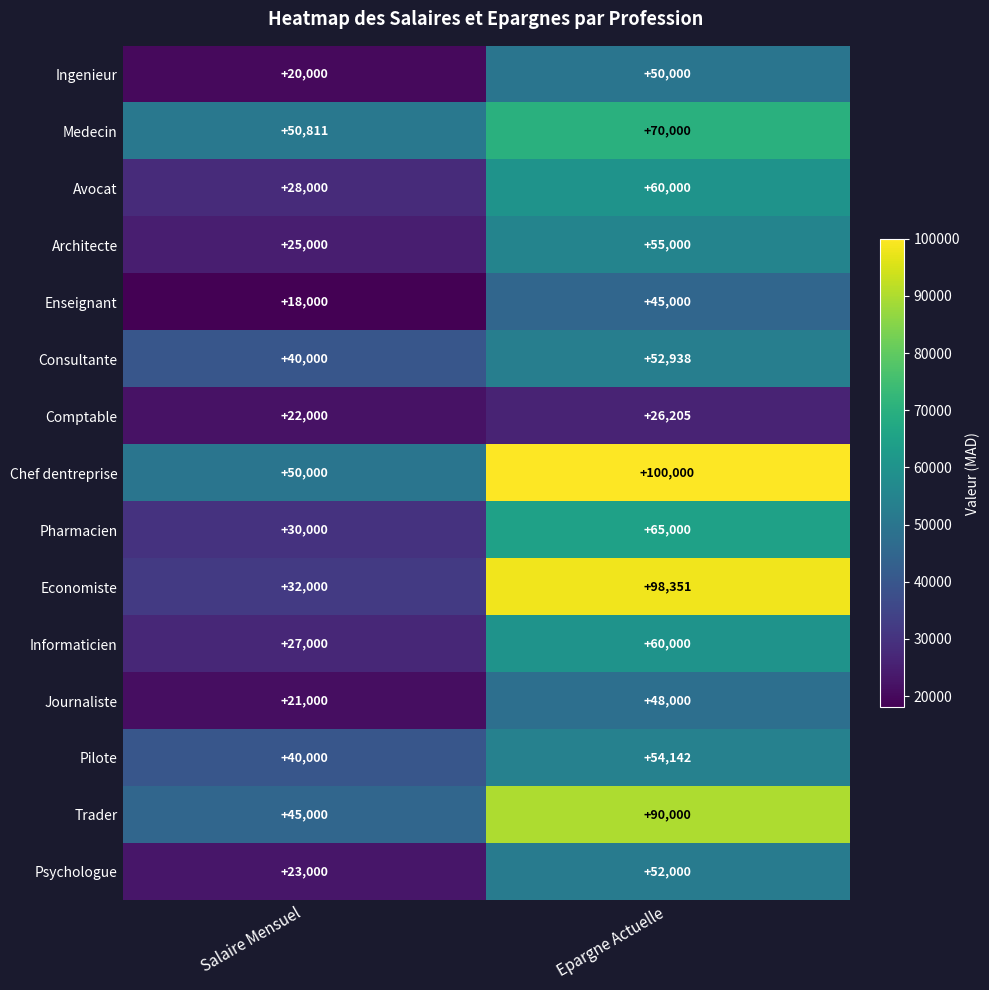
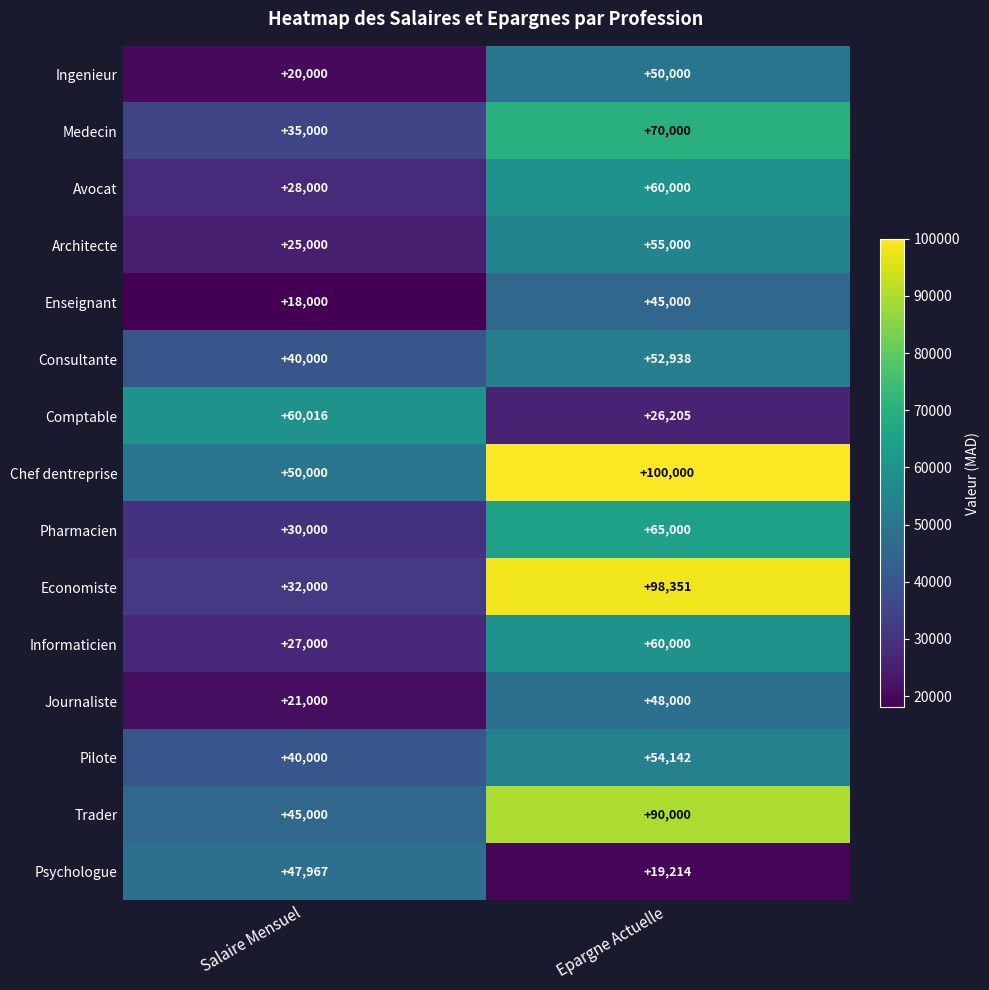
Medecin, Salaire Mensuel: +50,811 -> +35,000
Comptable, Salaire Mensuel: +22,000 -> +60,016
Psychologue, Salaire Mensuel: +23,000 -> +47,967
Psychologue, Epargne Actuelle: +52,000 -> +19,214
